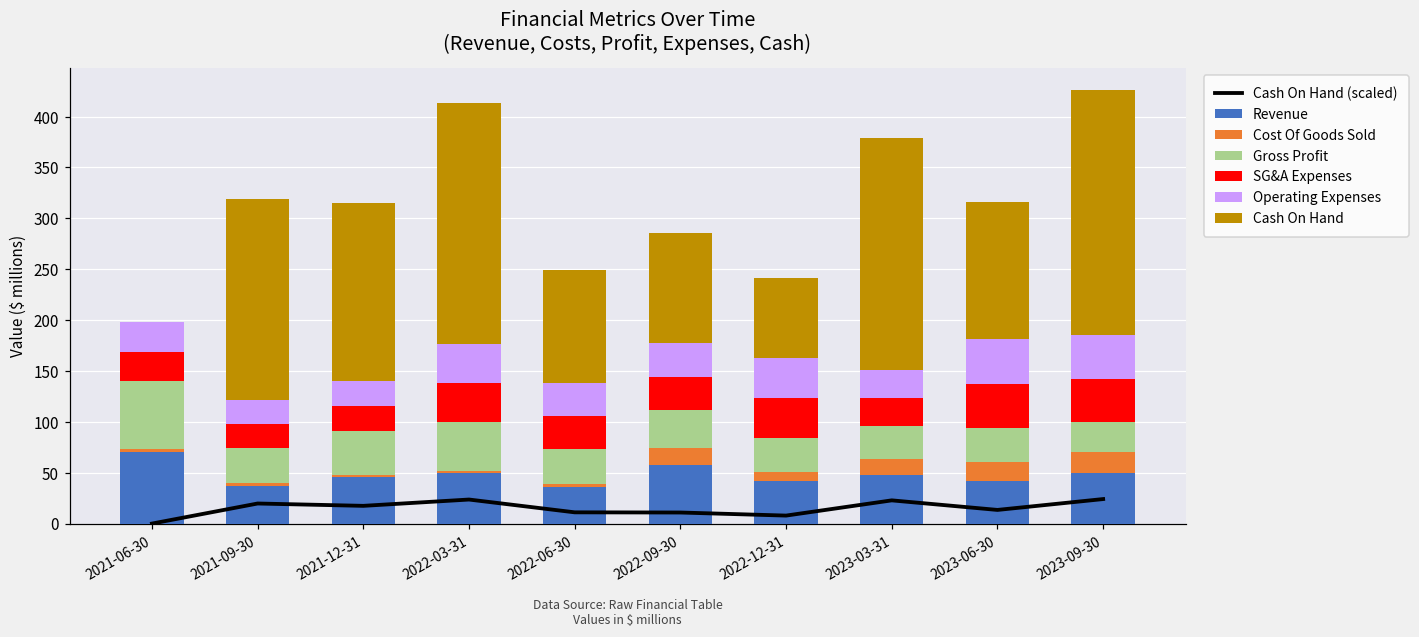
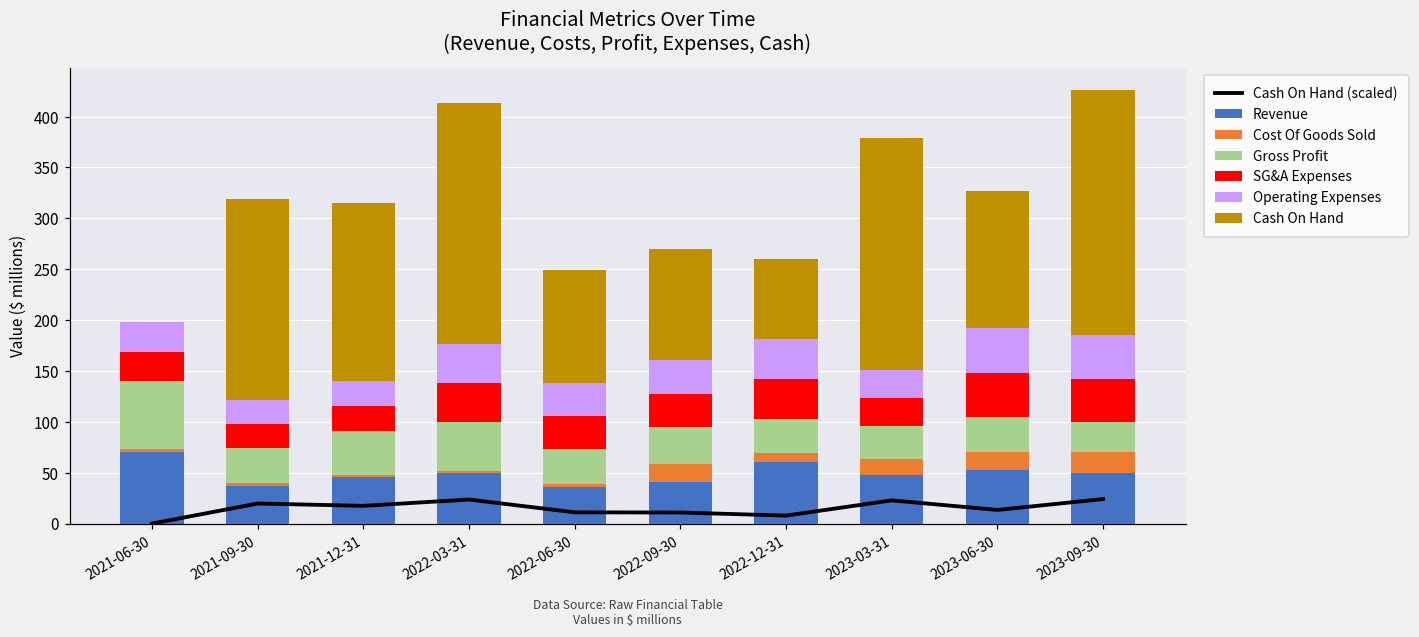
Revenue, 2022-09-30: 60 -> 40
Revenue, 2022-12-31: 40 -> 60
Revenue, 2023-06-30: 40 -> 50
